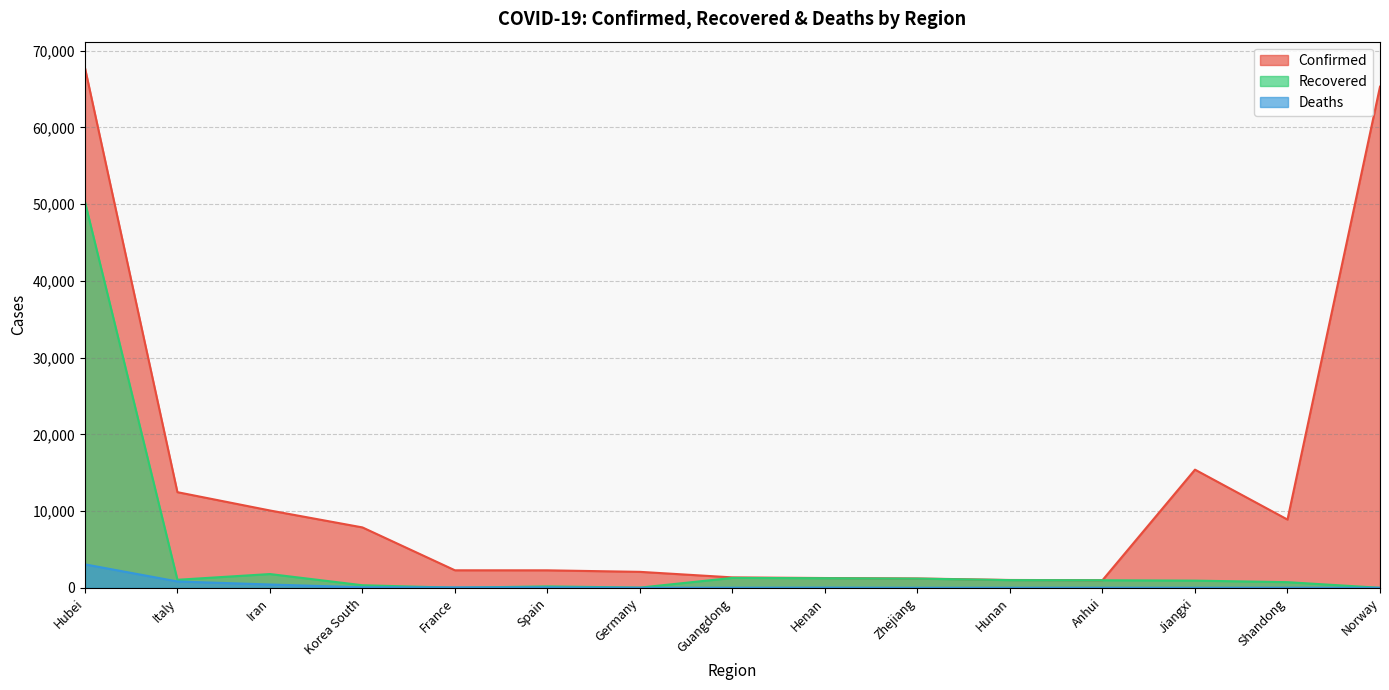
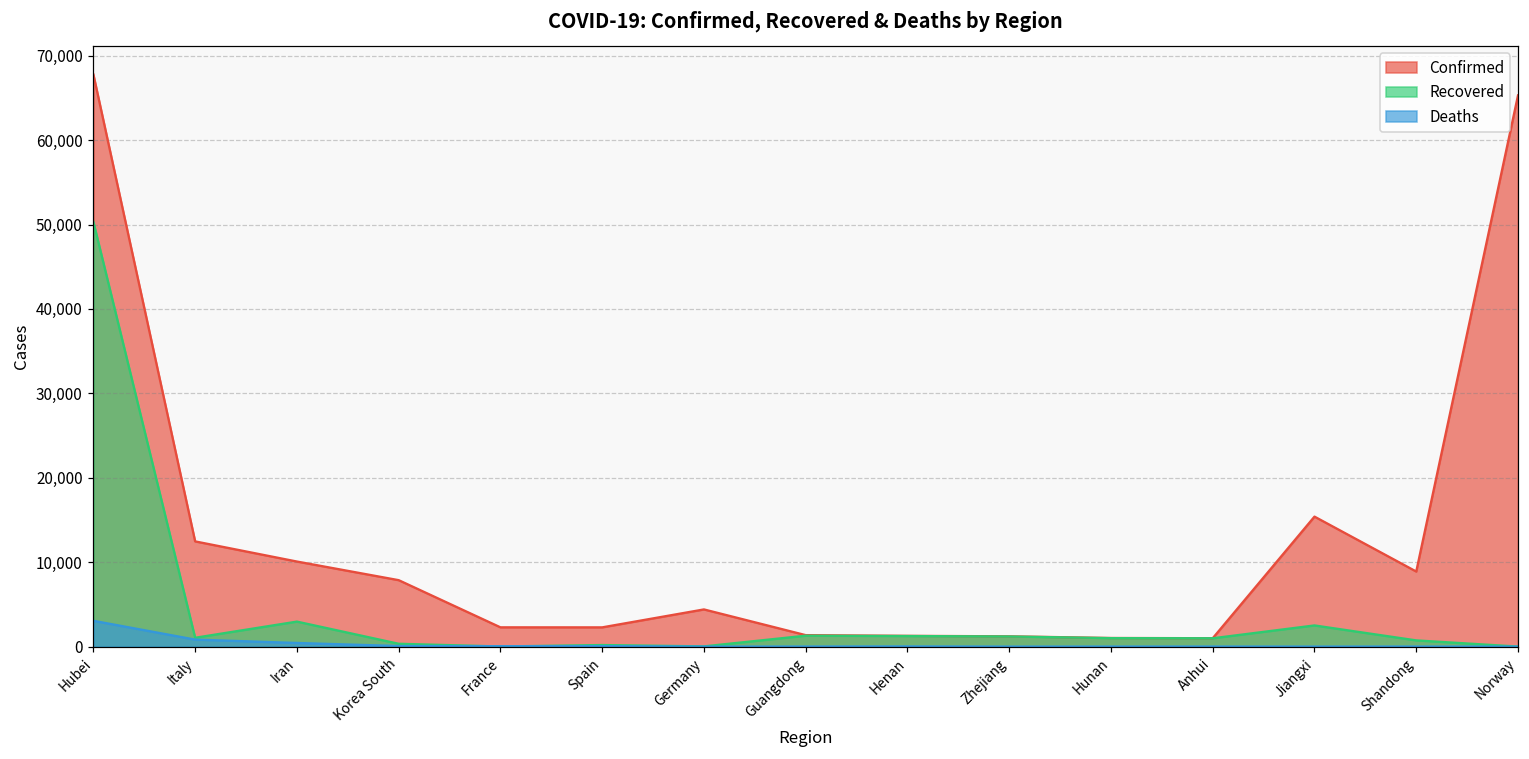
Recovered, Iran: 2,000 -> 3,000
Confirmed, Germany: 2,000 -> 4,000
Recovered, Jiangxi: 1,000 -> 3,000
